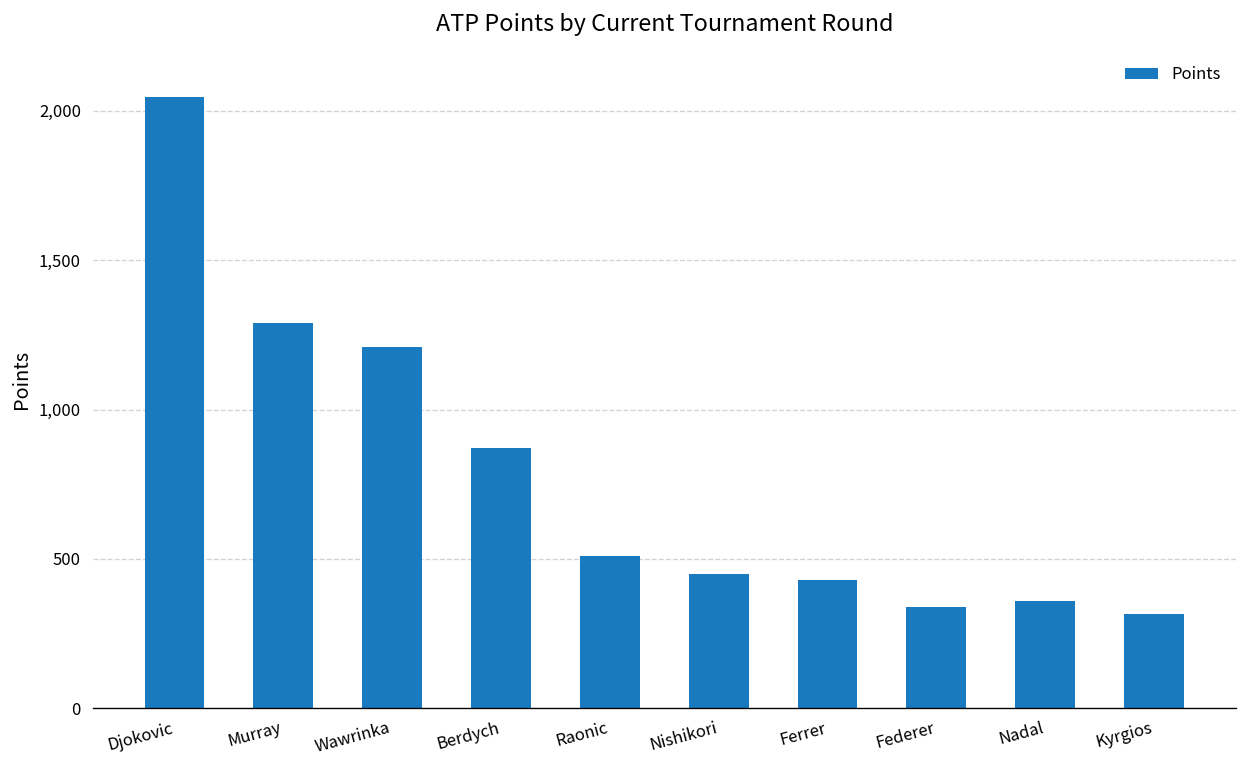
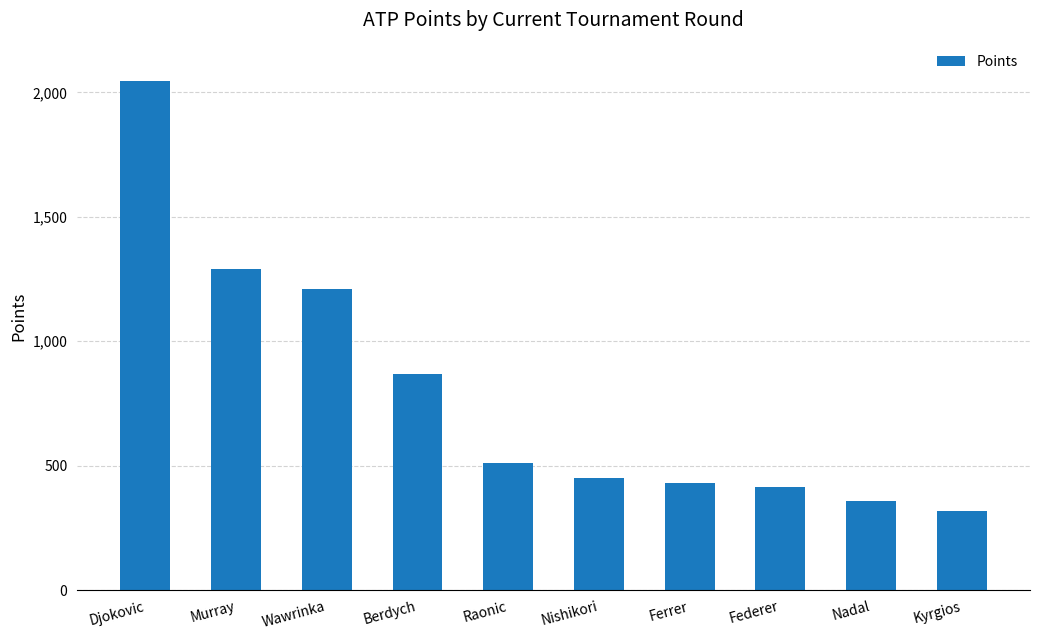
Federer: 340 -> 420
